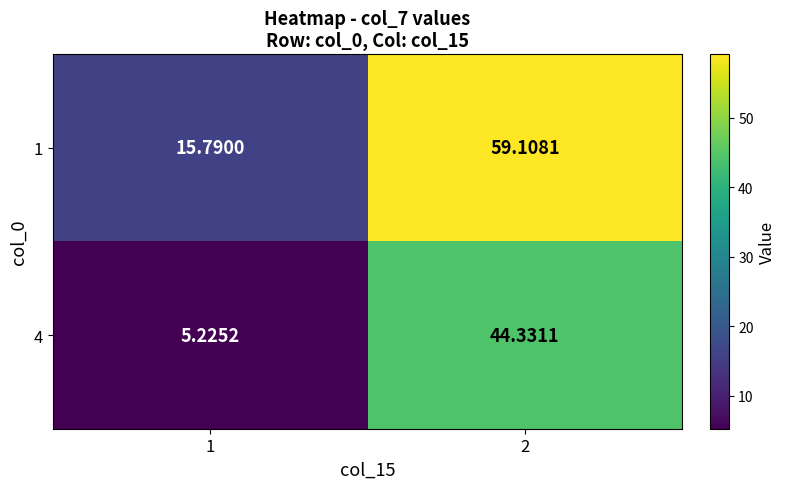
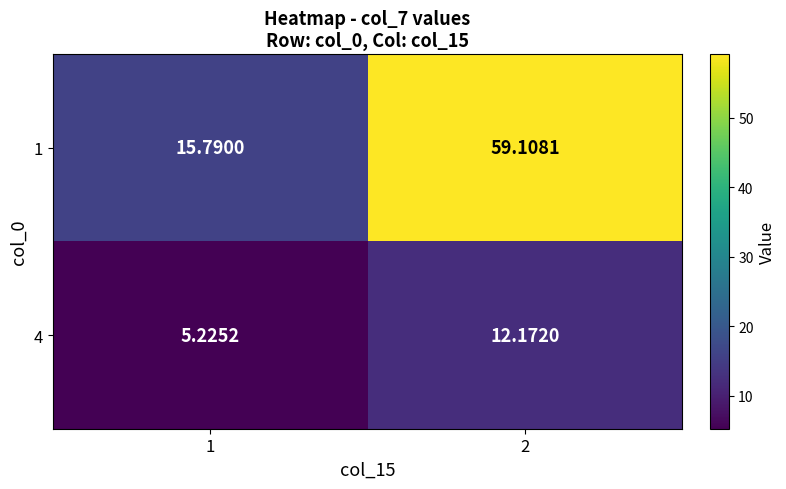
4, 2: 44.3311 -> 12.1720
